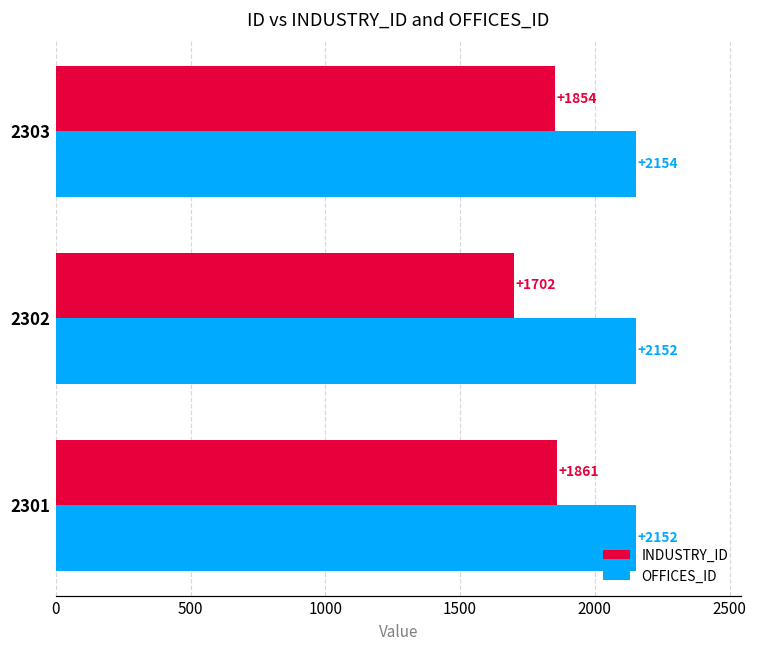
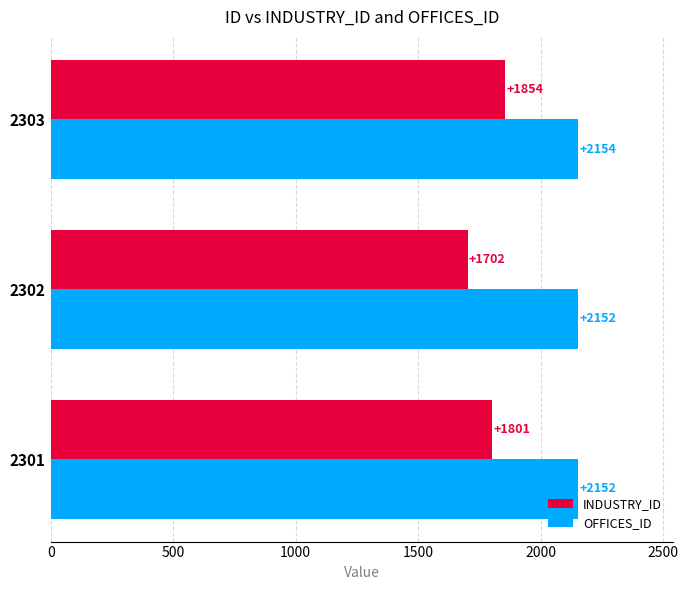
INDUSTRY_ID, 2301: +1861 -> +1801
